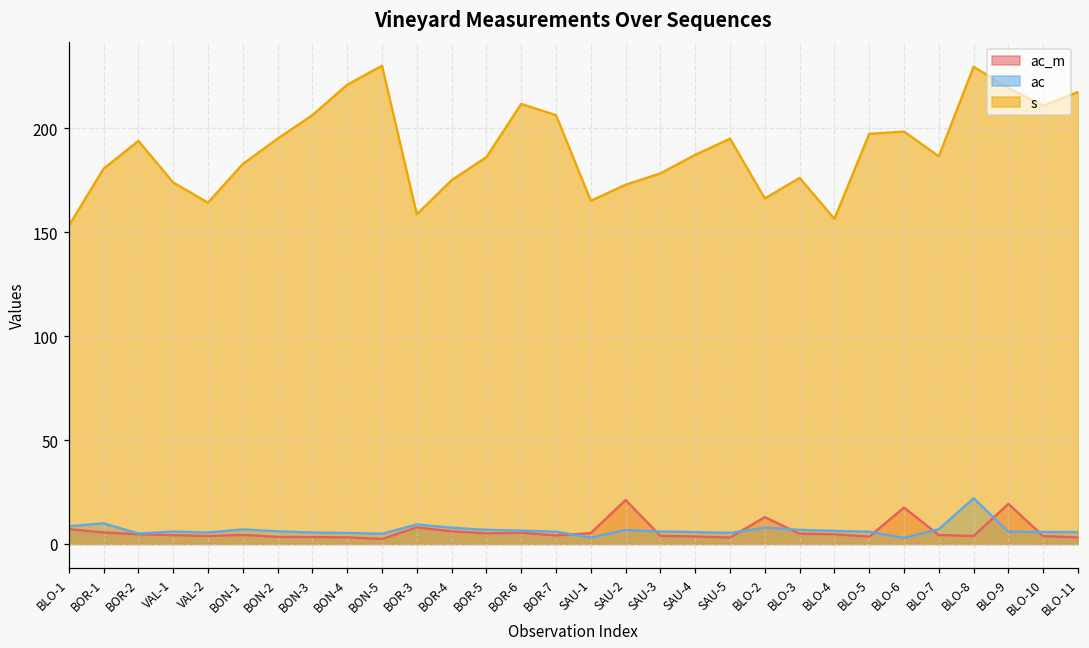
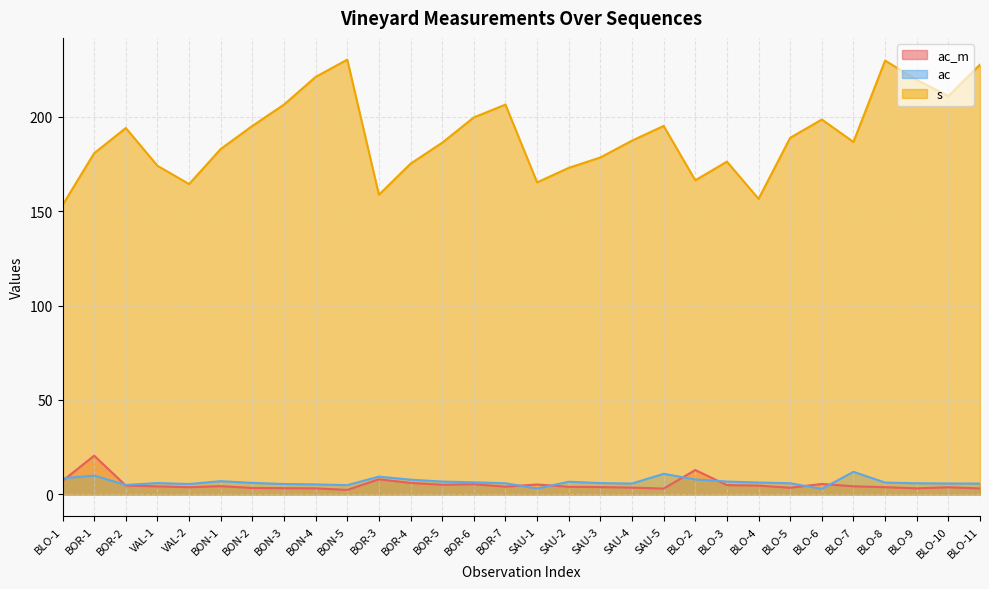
ac_m, BOR-1: 6 -> 21
s, BOR-6: 212 -> 200
ac_m, SAU-2: 21 -> 4
ac, SAU-5: 5 -> 11
s, BLO-5: 197 -> 189
ac_m, BLO-6: 18 -> 6
ac, BLO-7: 7 -> 12
ac, BLO-8: 22 -> 6
ac_m, BLO-9: 19 -> 3
s, BLO-11: 218 -> 228
